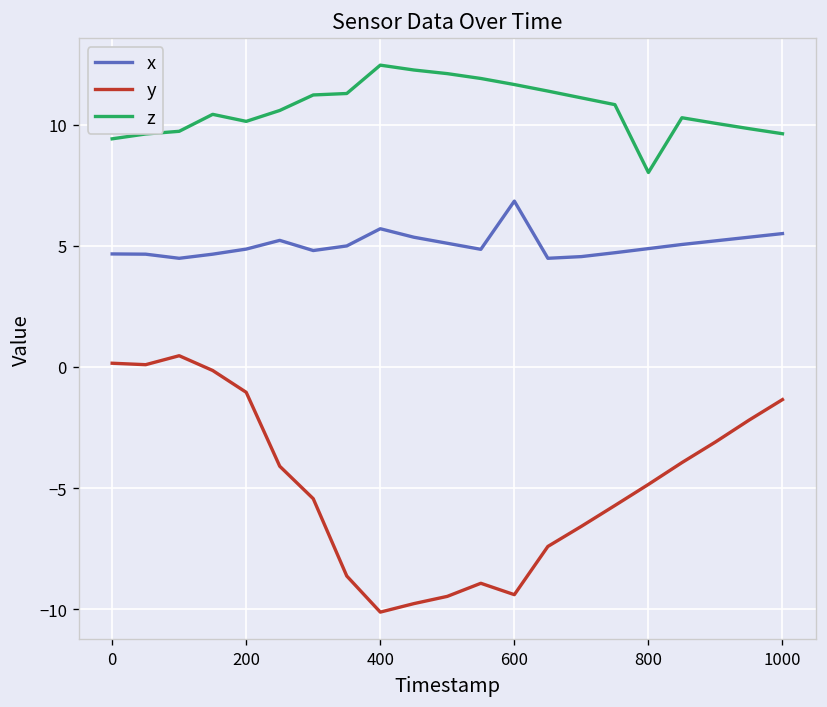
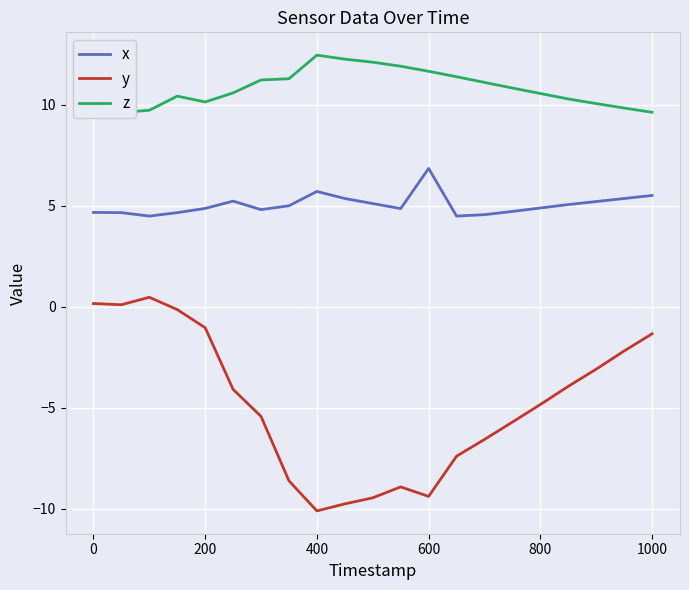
z, 800: 8.0 -> 10.6
